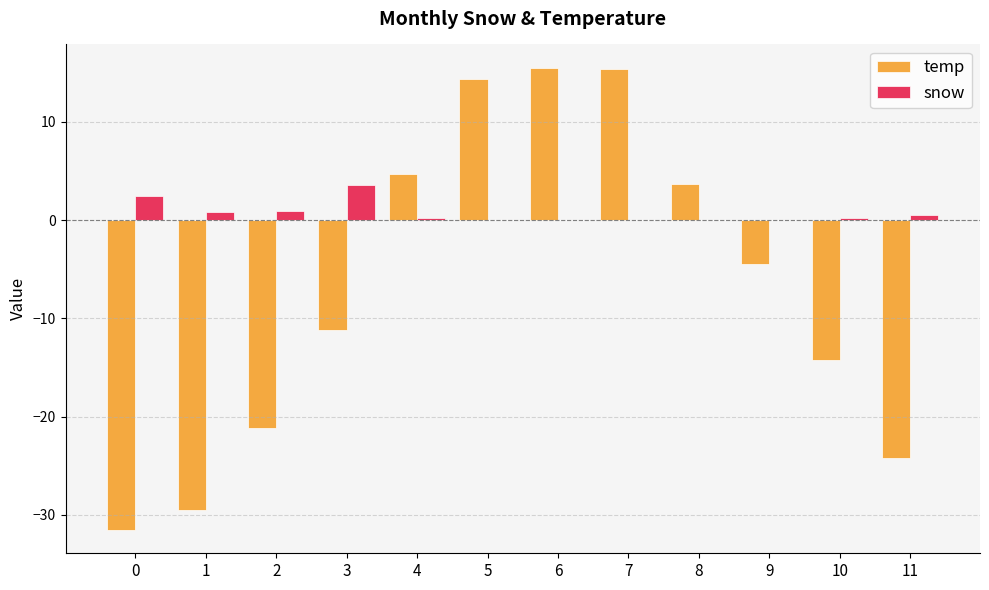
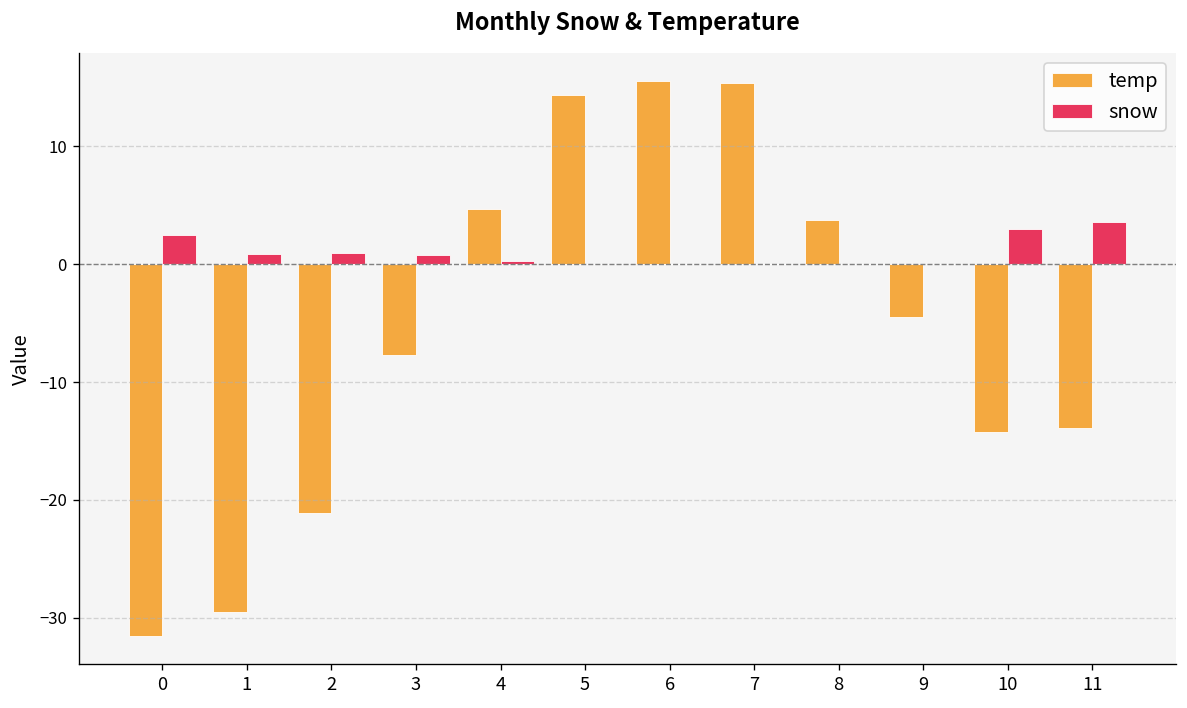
temp, 3: -11 -> -8
snow, 3: 4 -> 1
snow, 10: 0 -> 3
temp, 11: -24 -> -14
snow, 11: 1 -> 4
